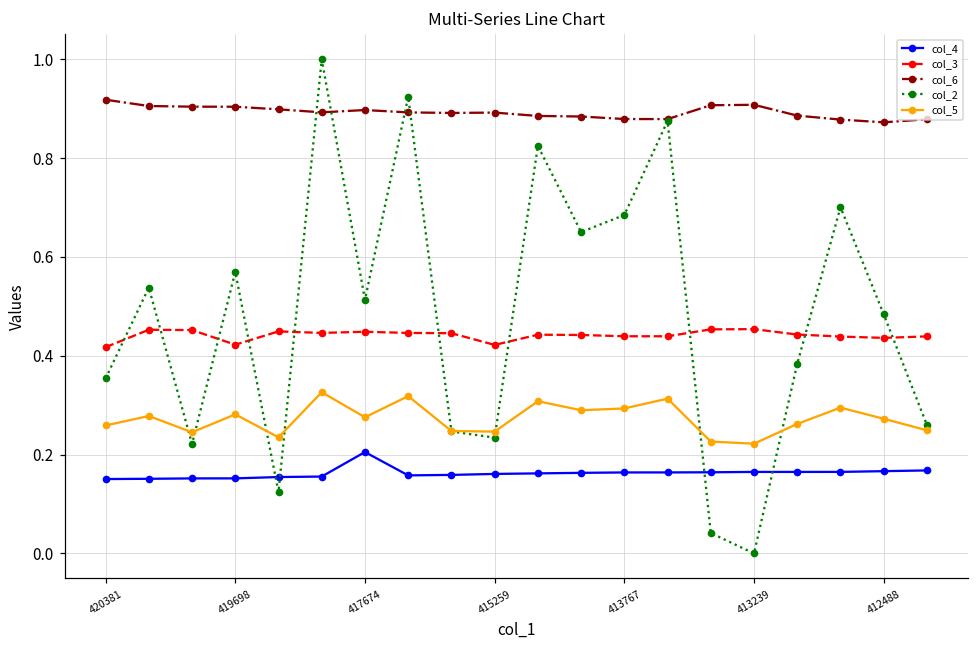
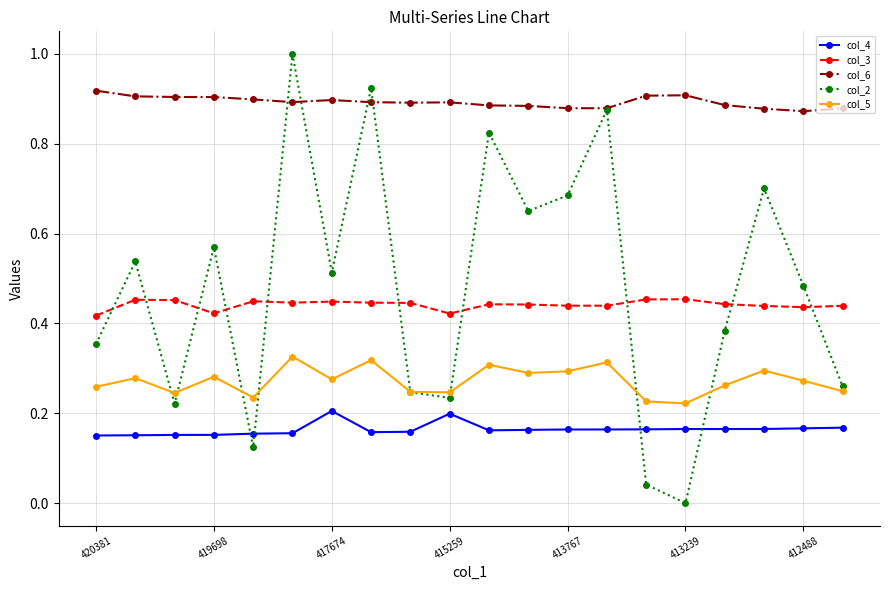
col_4, 415259: 0.16 -> 0.20
